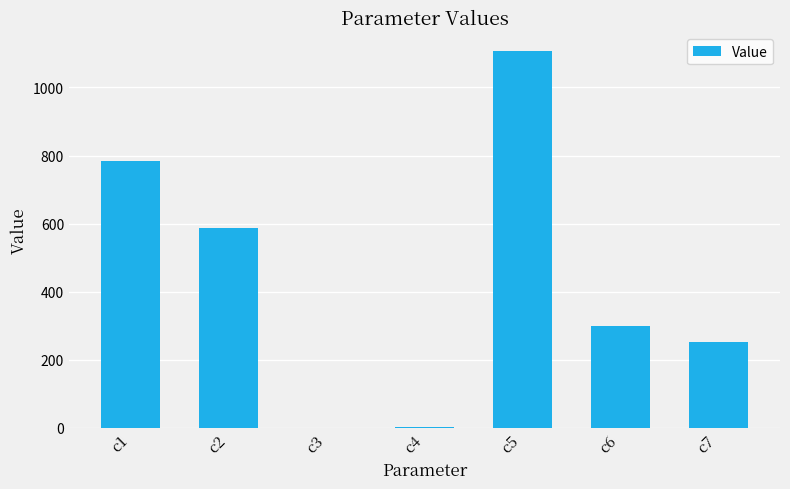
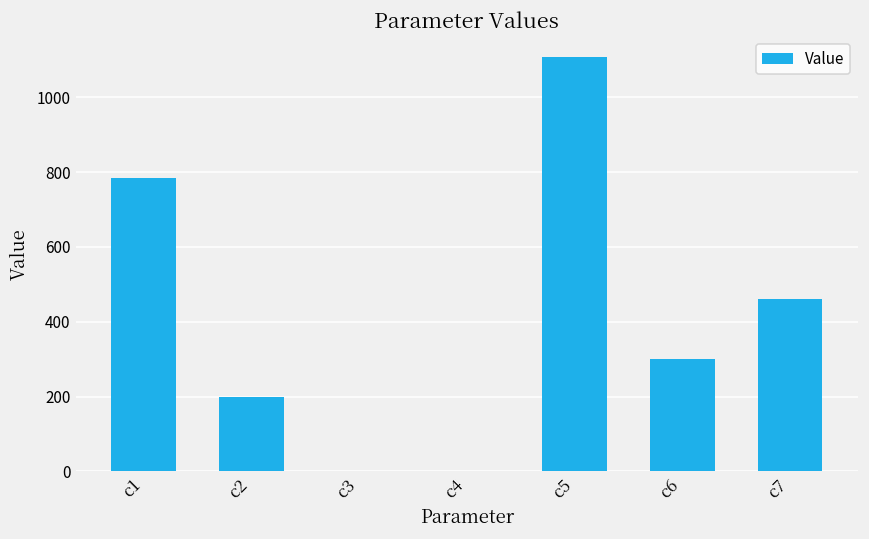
c2: 590 -> 200
c7: 250 -> 460
